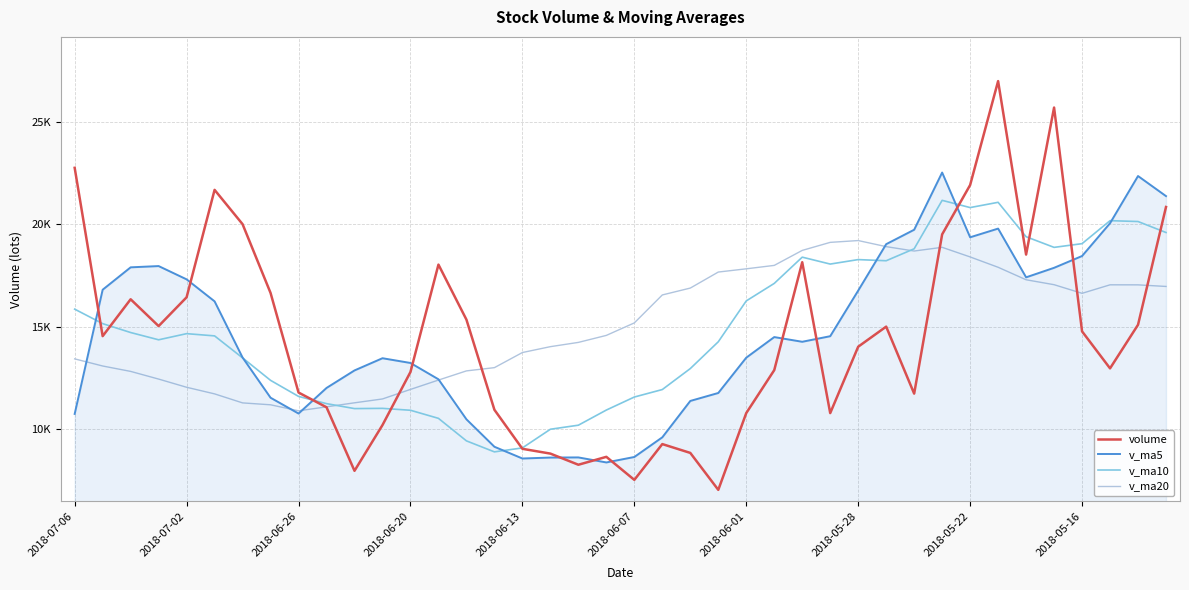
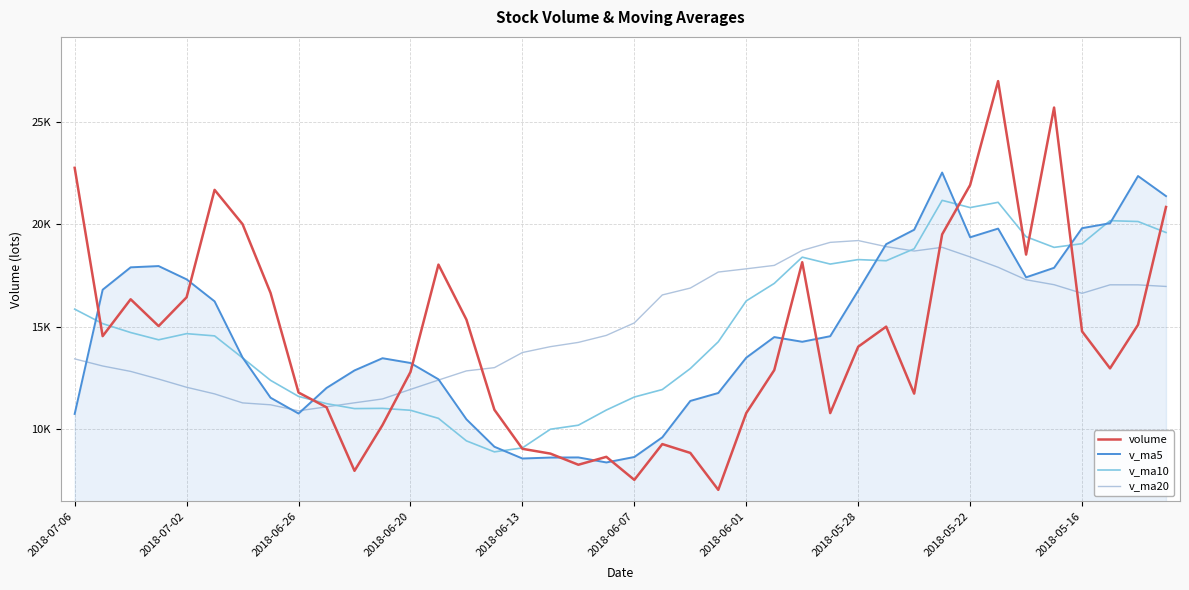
v_ma5, 2018-05-16: 18500 -> 19800
